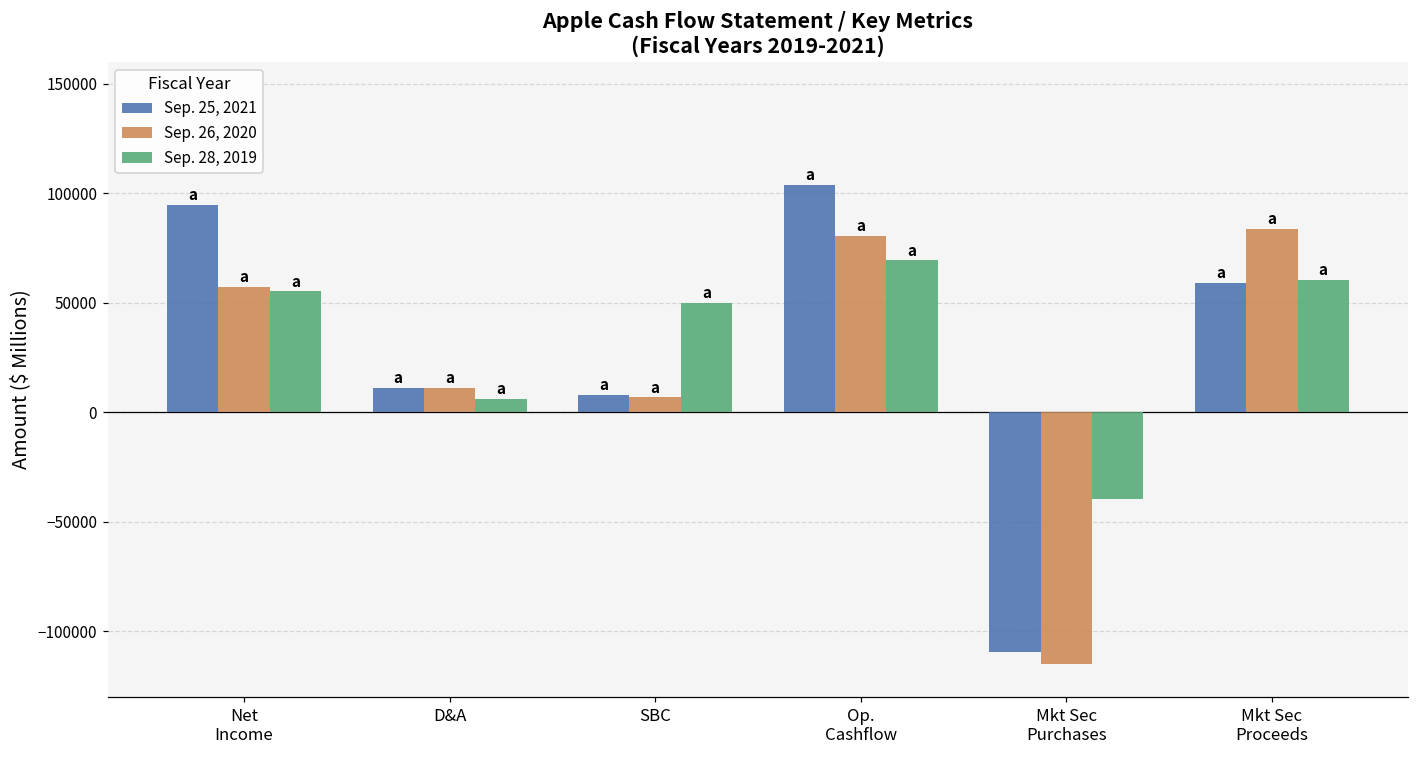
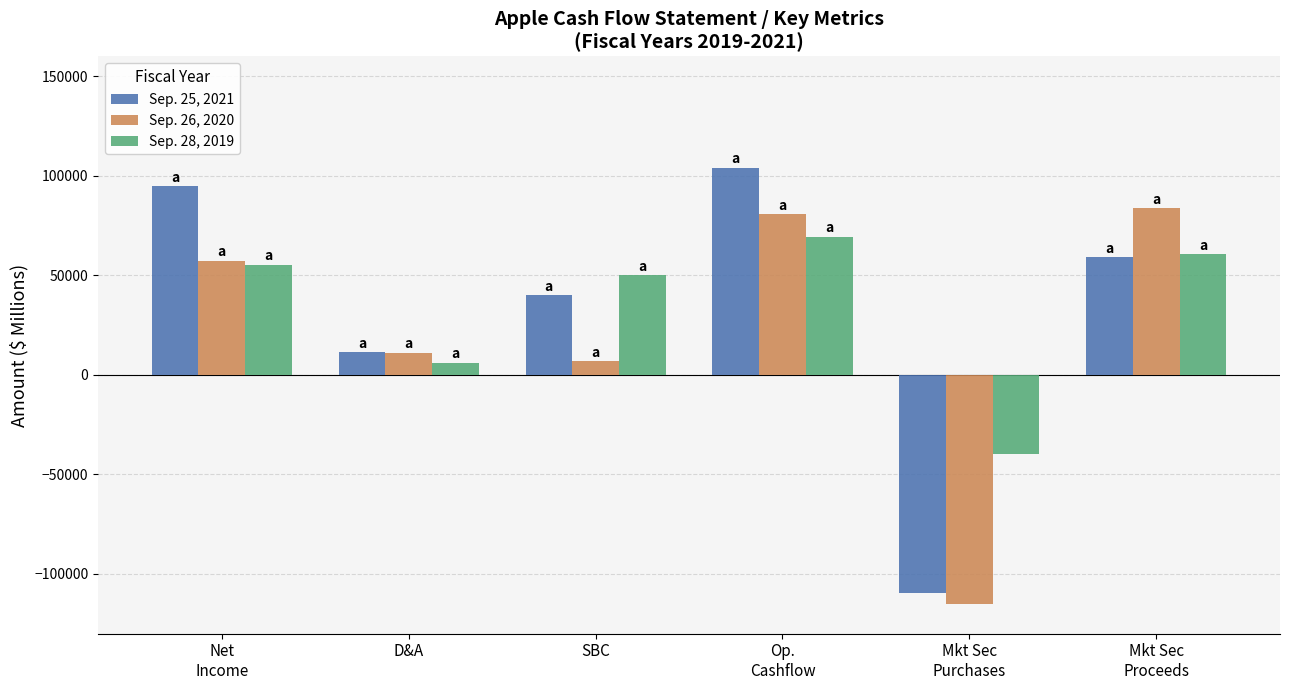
Sep. 25, 2021, SBC: 8000 -> 40000
